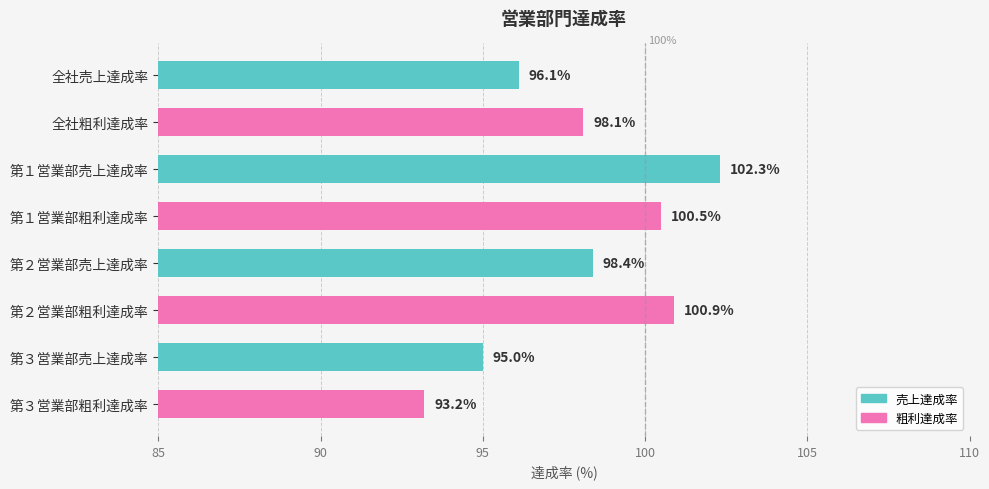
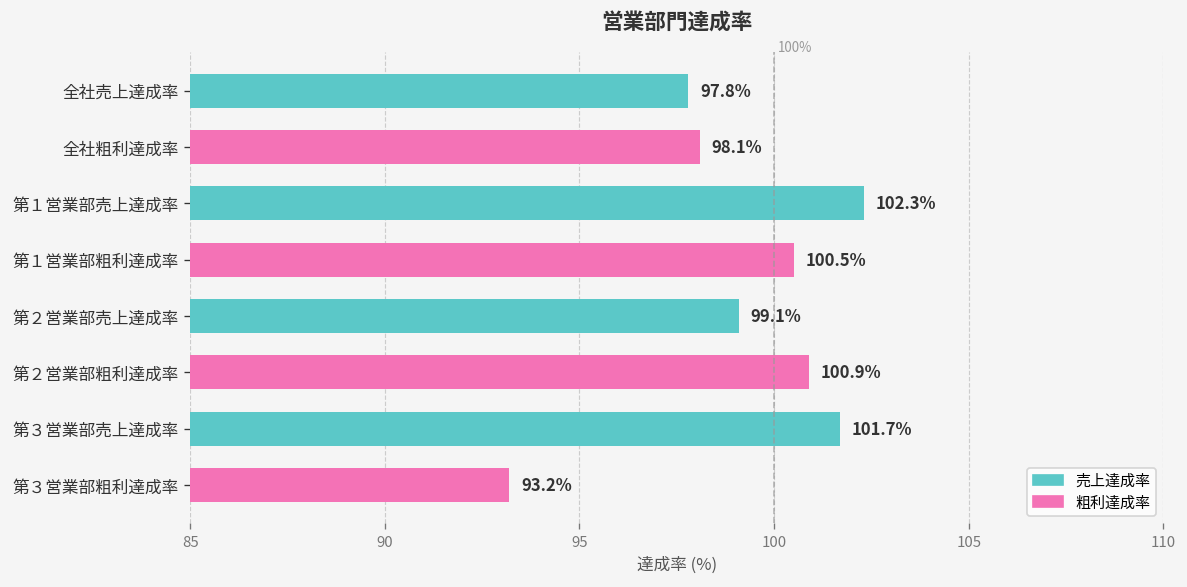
全社売上達成率: 96.1% -> 97.8%
第２営業部売上達成率: 98.4% -> 99.1%
第３営業部売上達成率: 95.0% -> 101.7%
